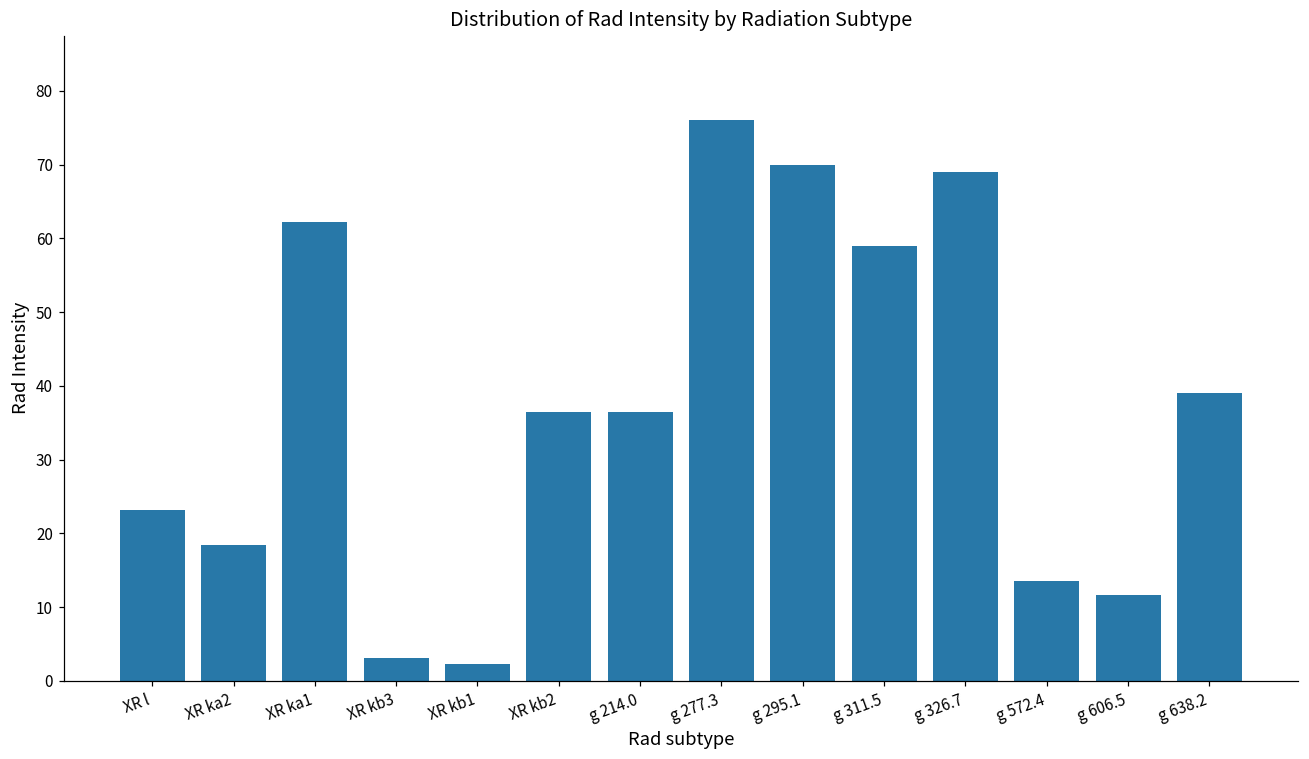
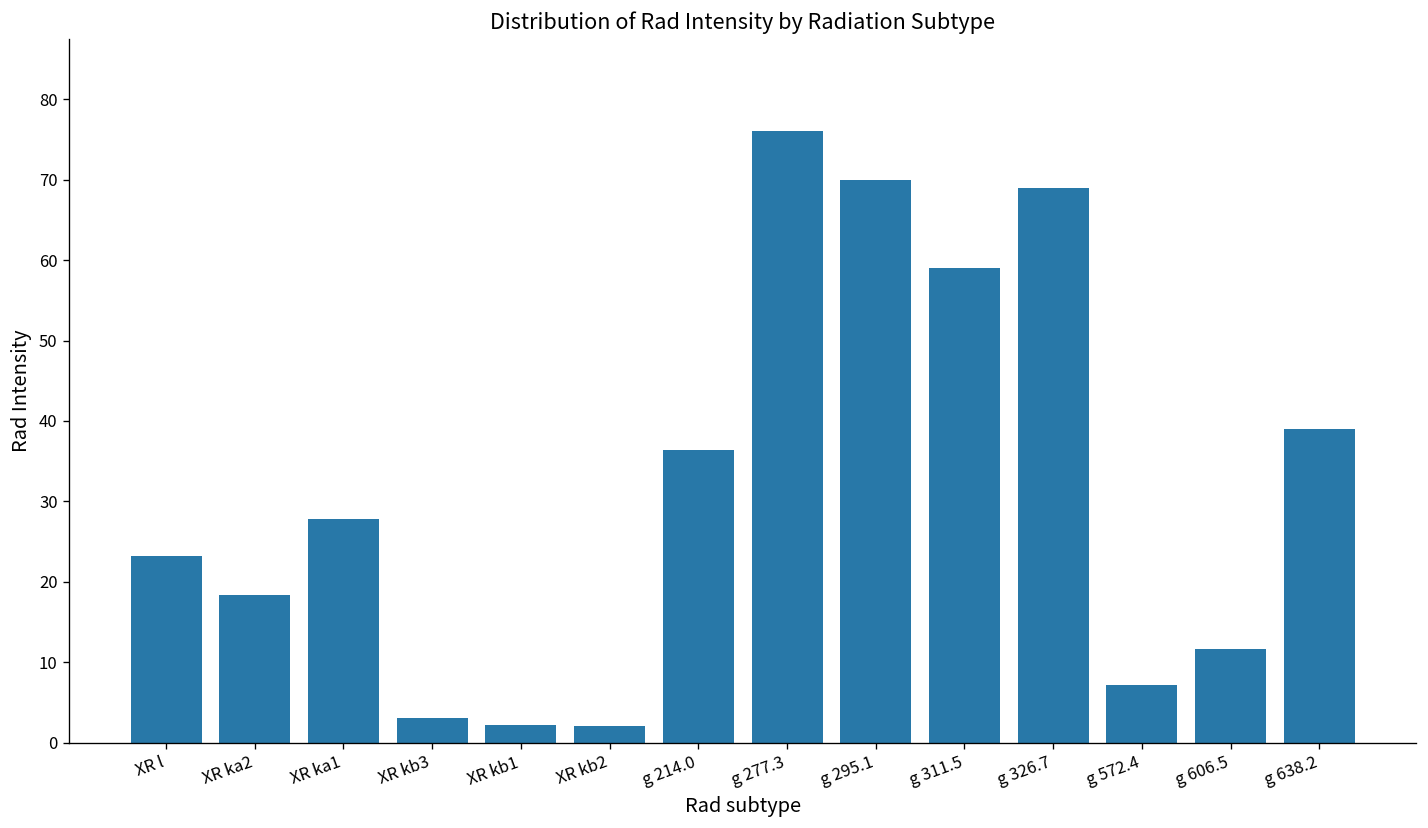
XR ka1: 62 -> 28
XR kb2: 36 -> 2
g 572.4: 14 -> 7
